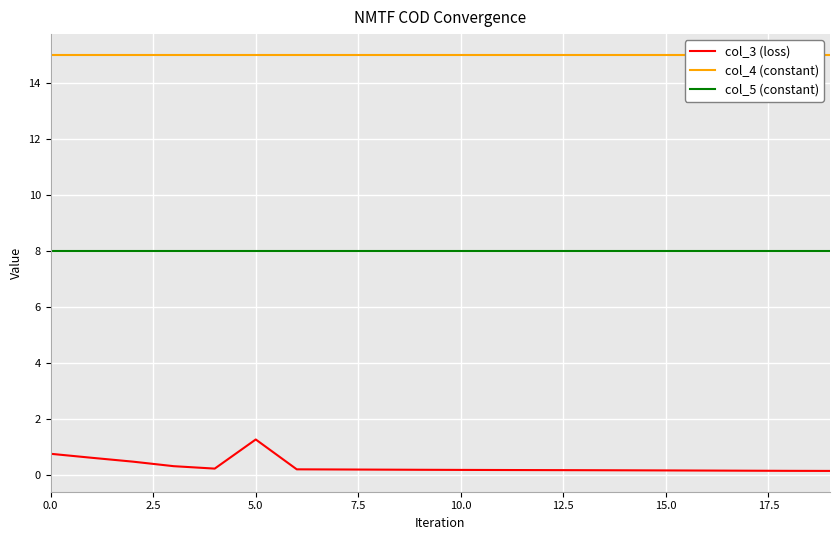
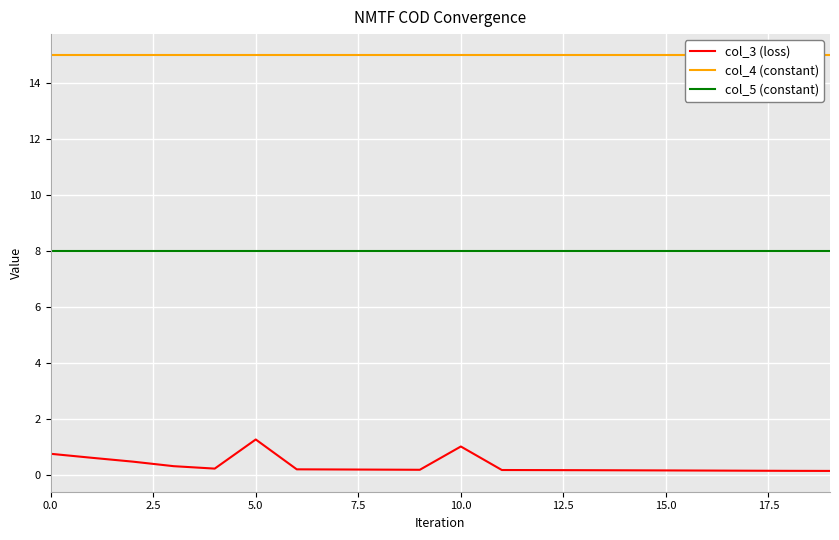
col_3 (loss), 10.0: 0.2 -> 1.0
